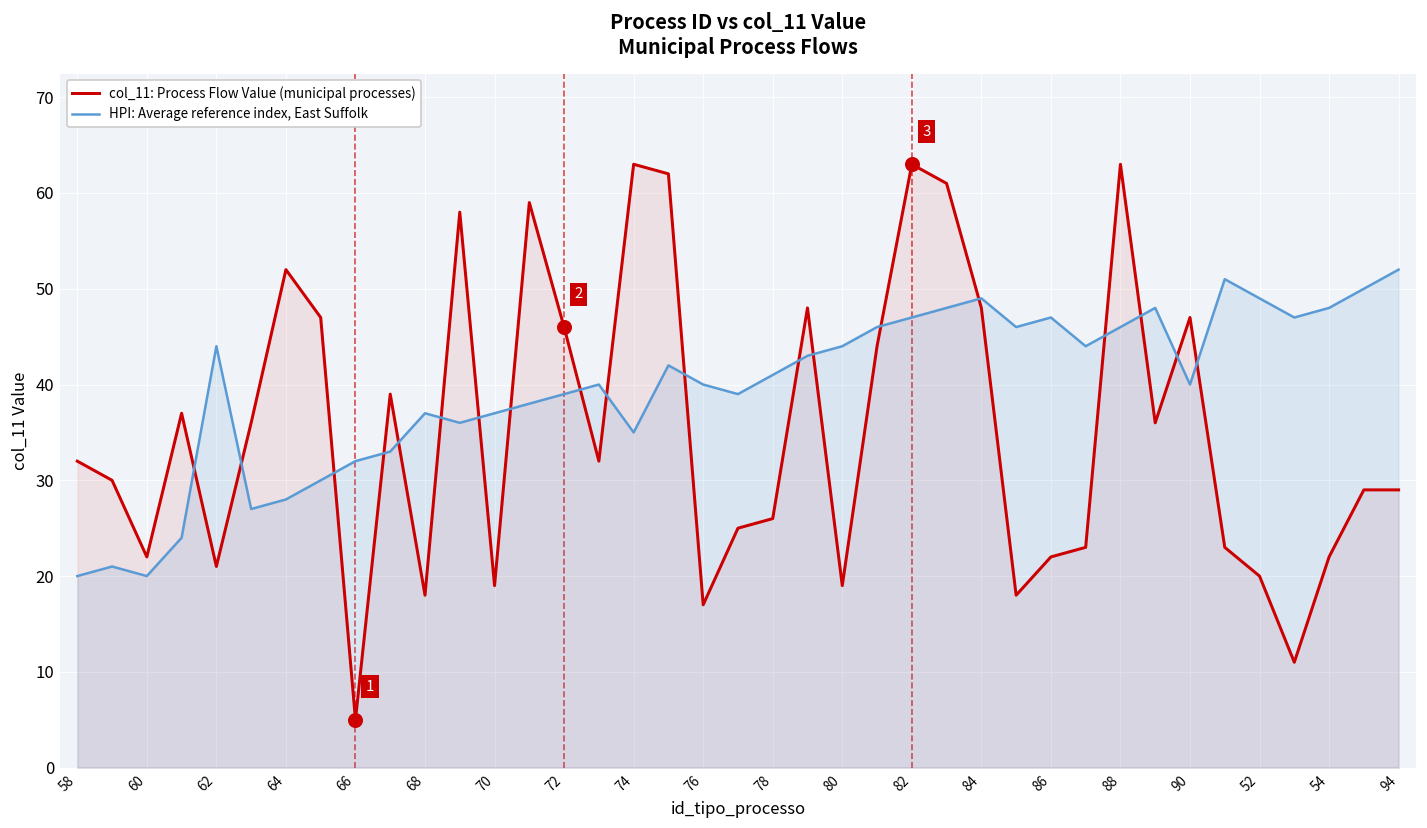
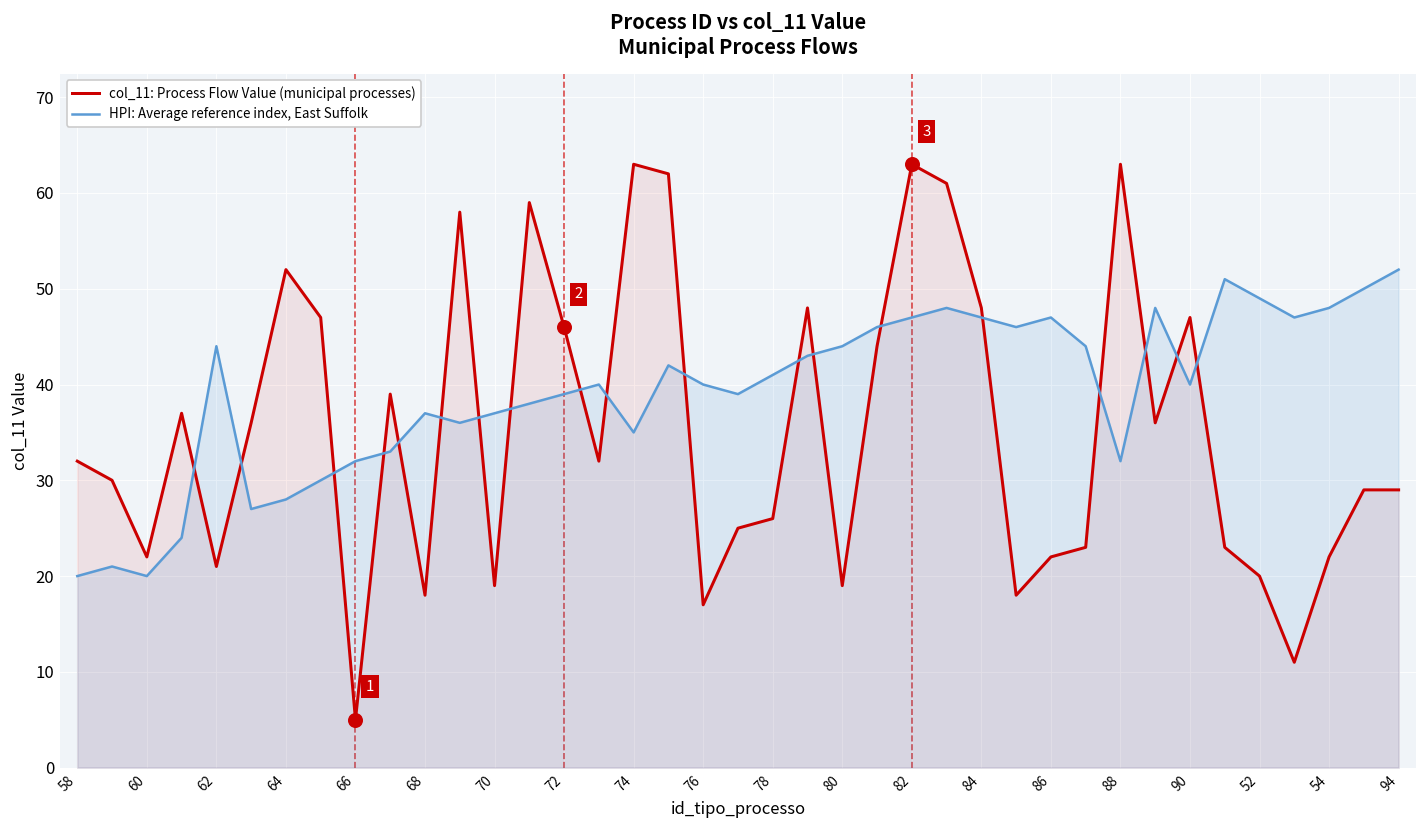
HPI: Average reference index, East Suffolk, 84: 49 -> 47
HPI: Average reference index, East Suffolk, 88: 46 -> 32
